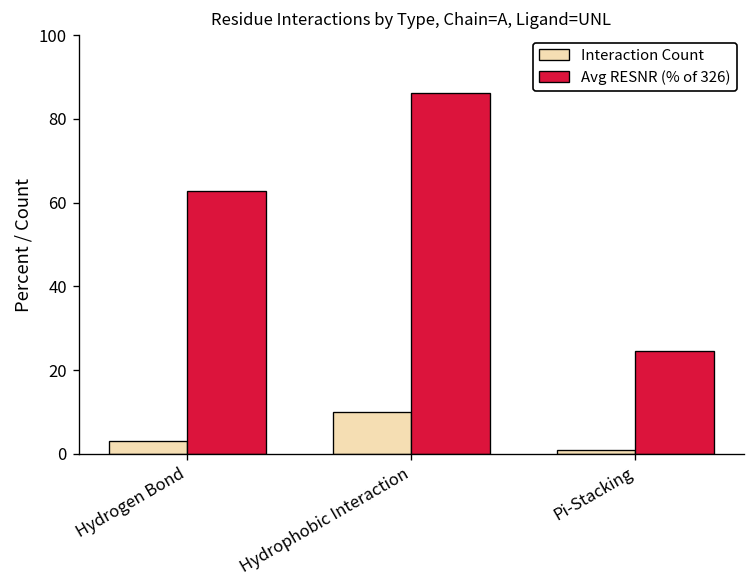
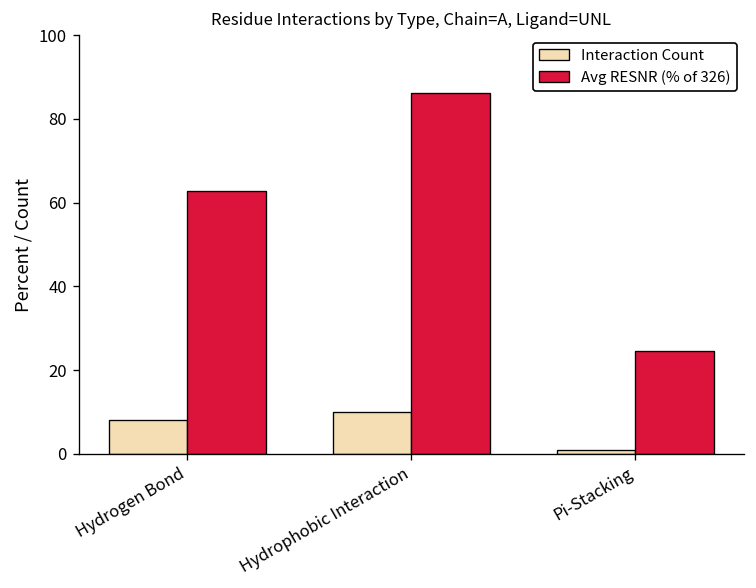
Interaction Count, Hydrogen Bond: 3 -> 8
